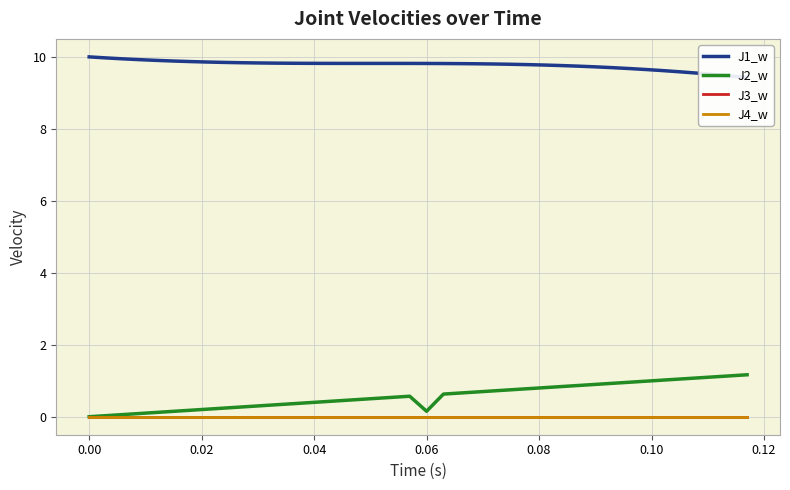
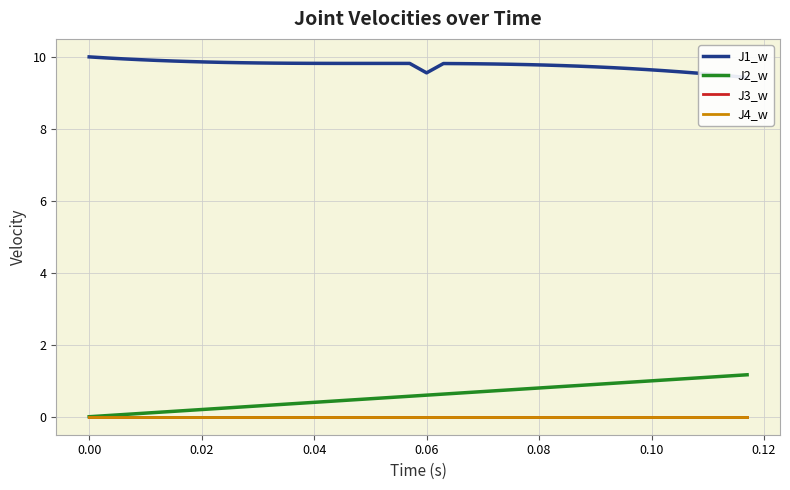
J1_w, 0.06: 9.8 -> 9.6
J2_w, 0.06: 0.2 -> 0.6
